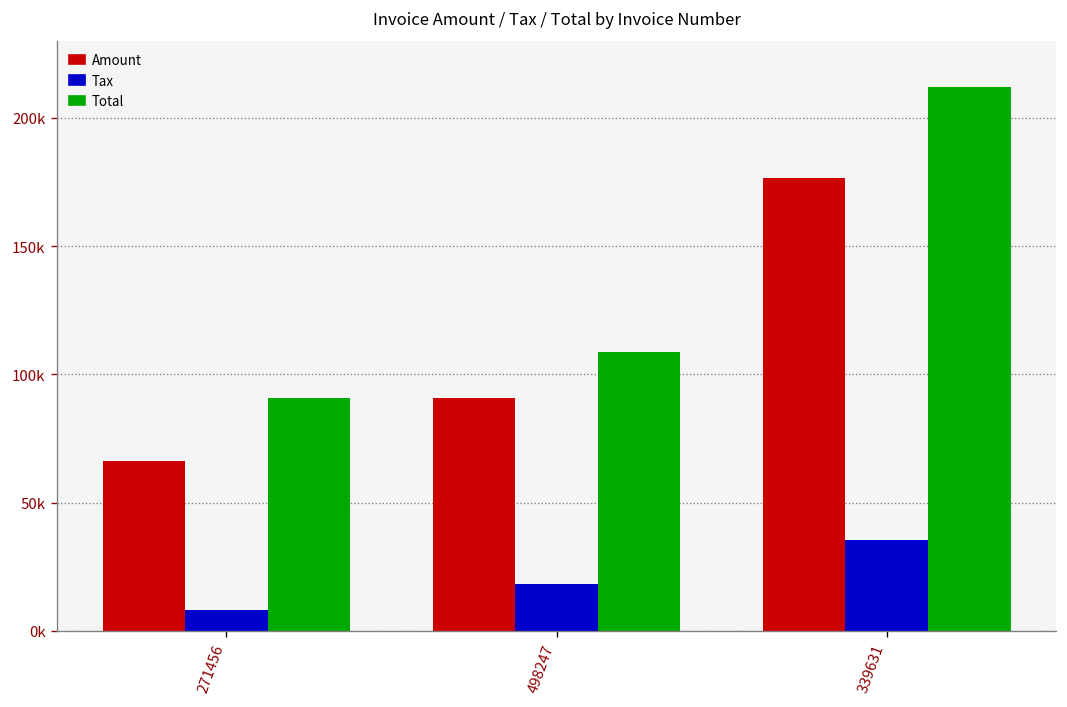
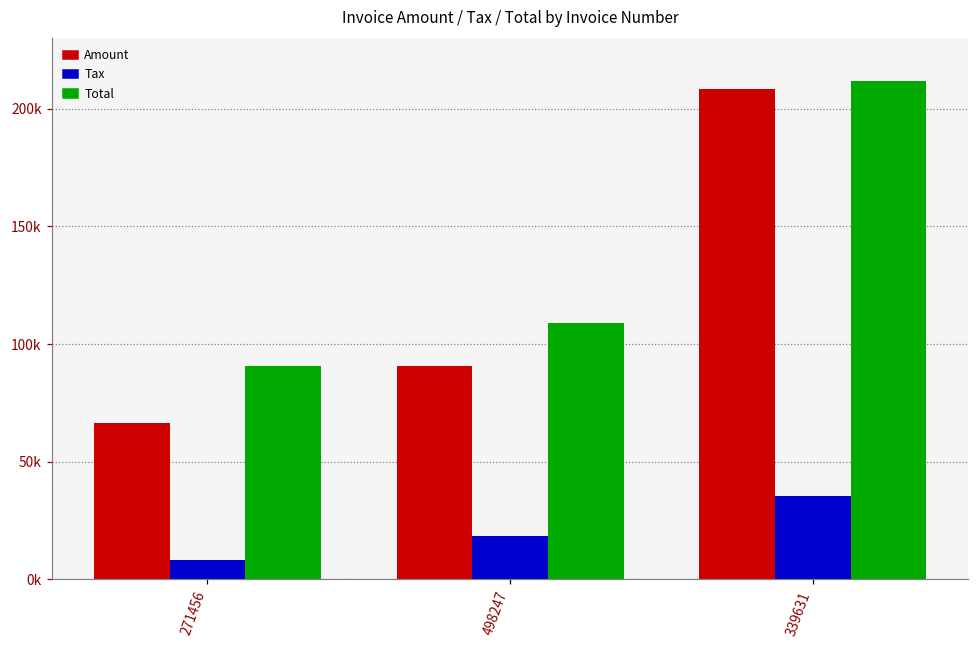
Amount, 339631: 177000 -> 208000
